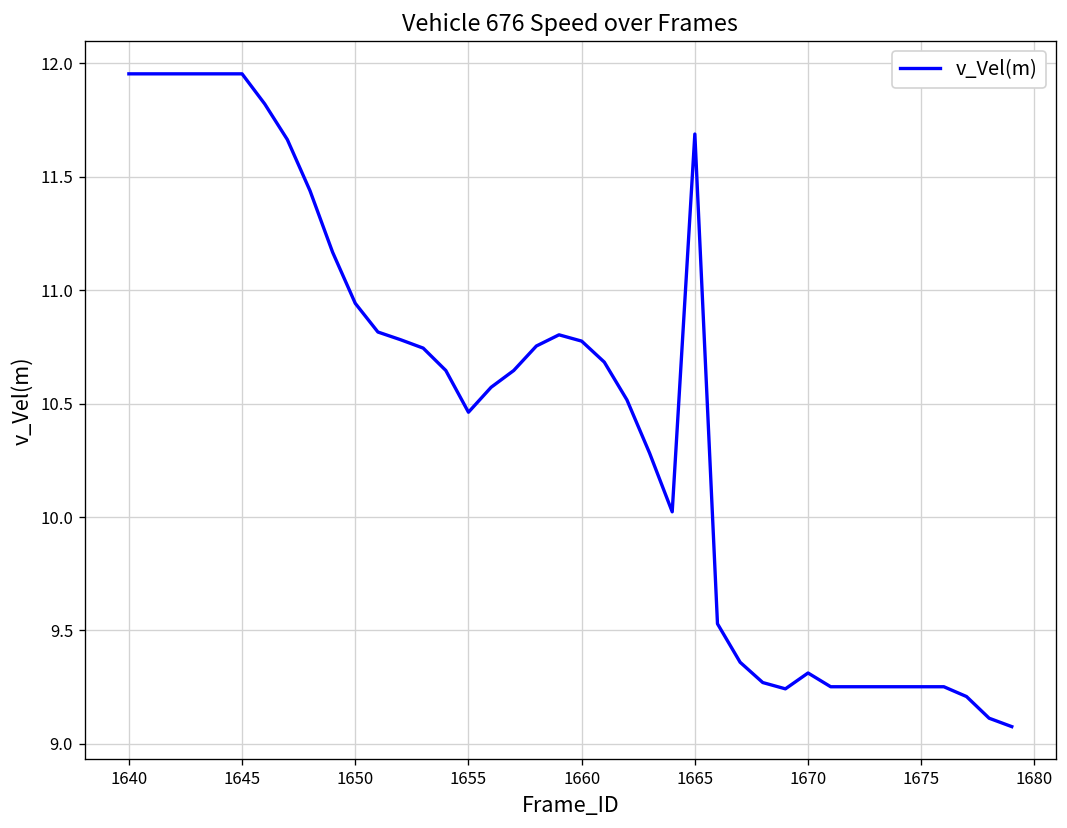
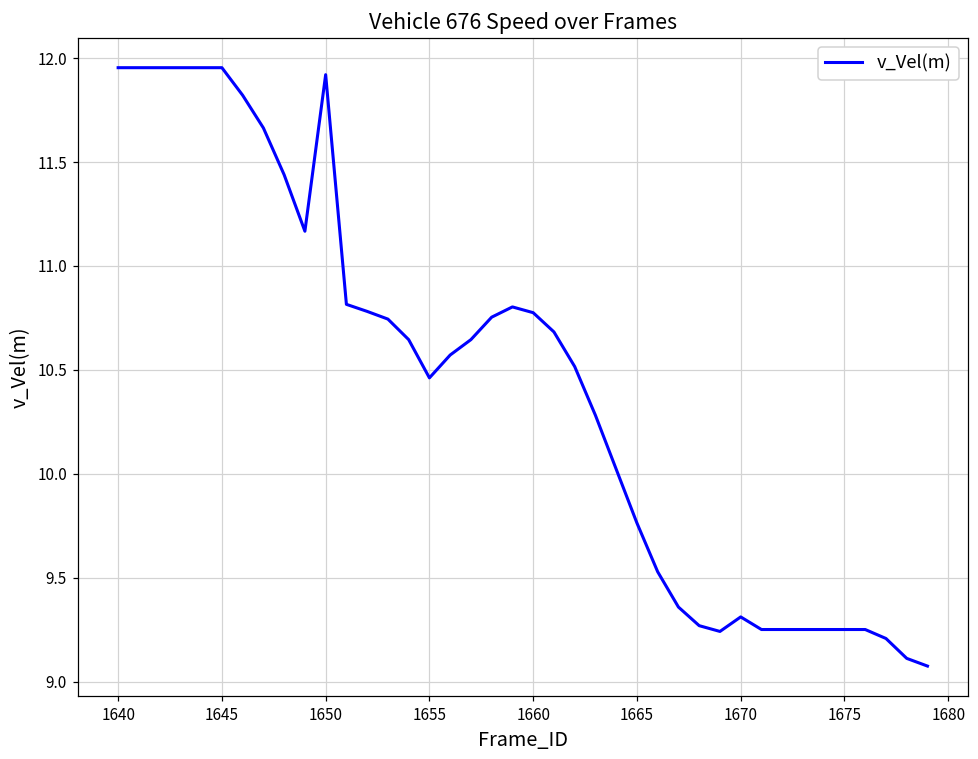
1650: 10.94 -> 11.92
1665: 11.69 -> 9.76
